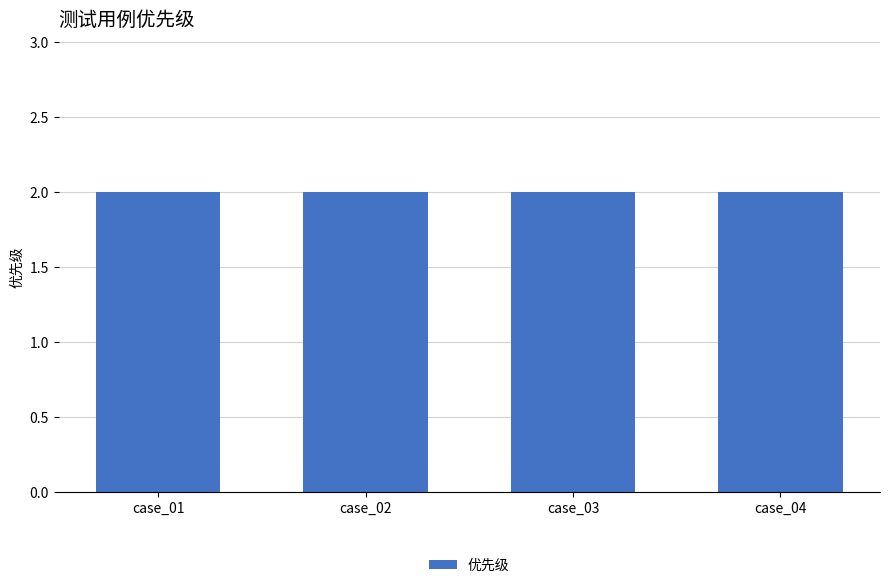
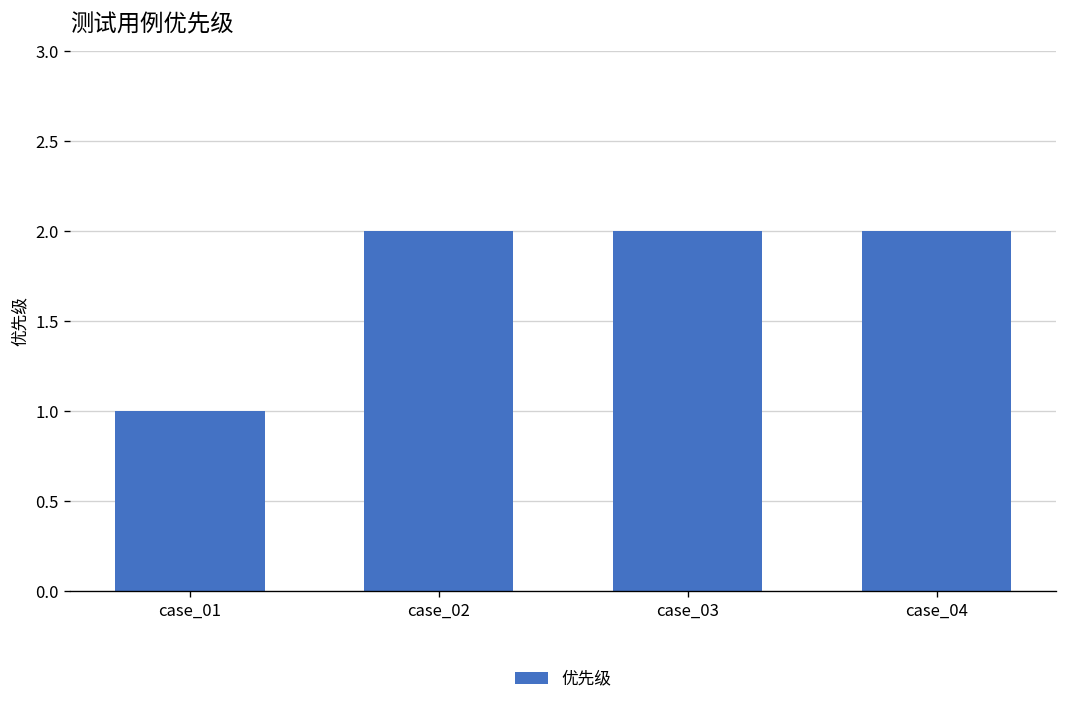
case_01: 2 -> 1
